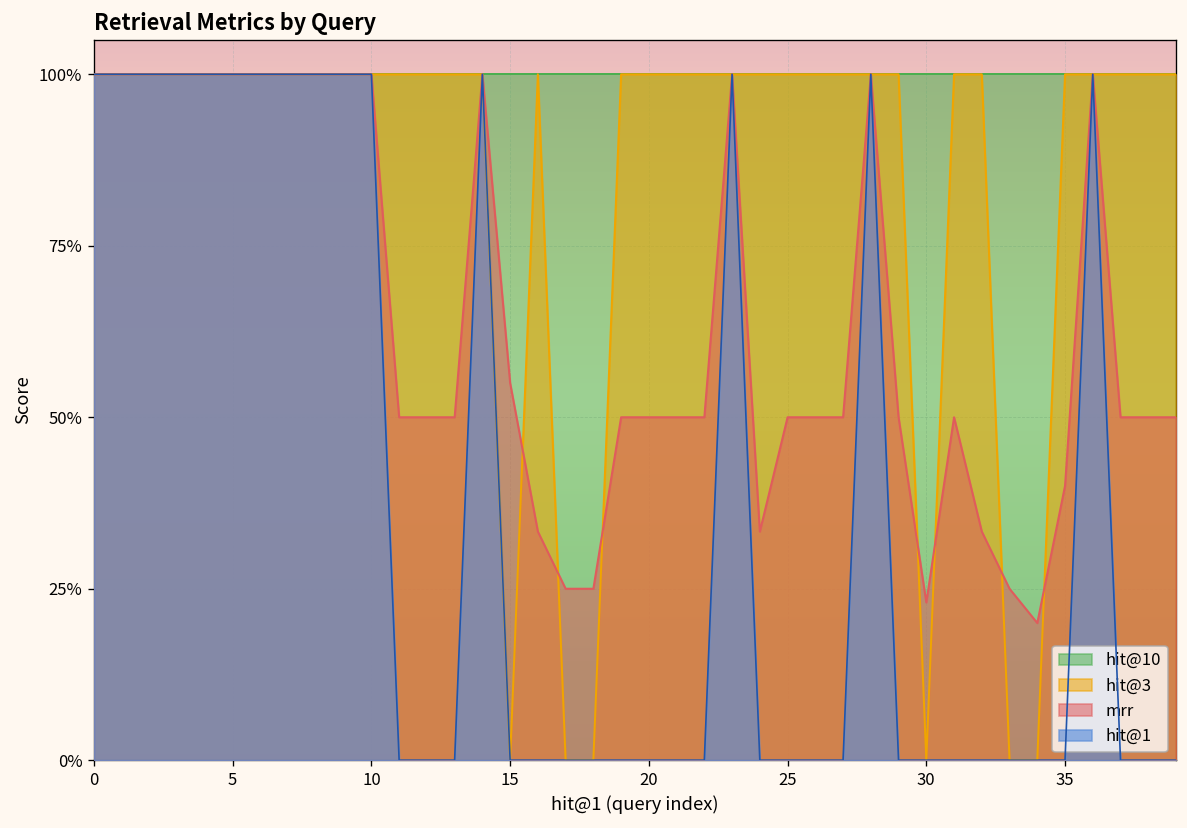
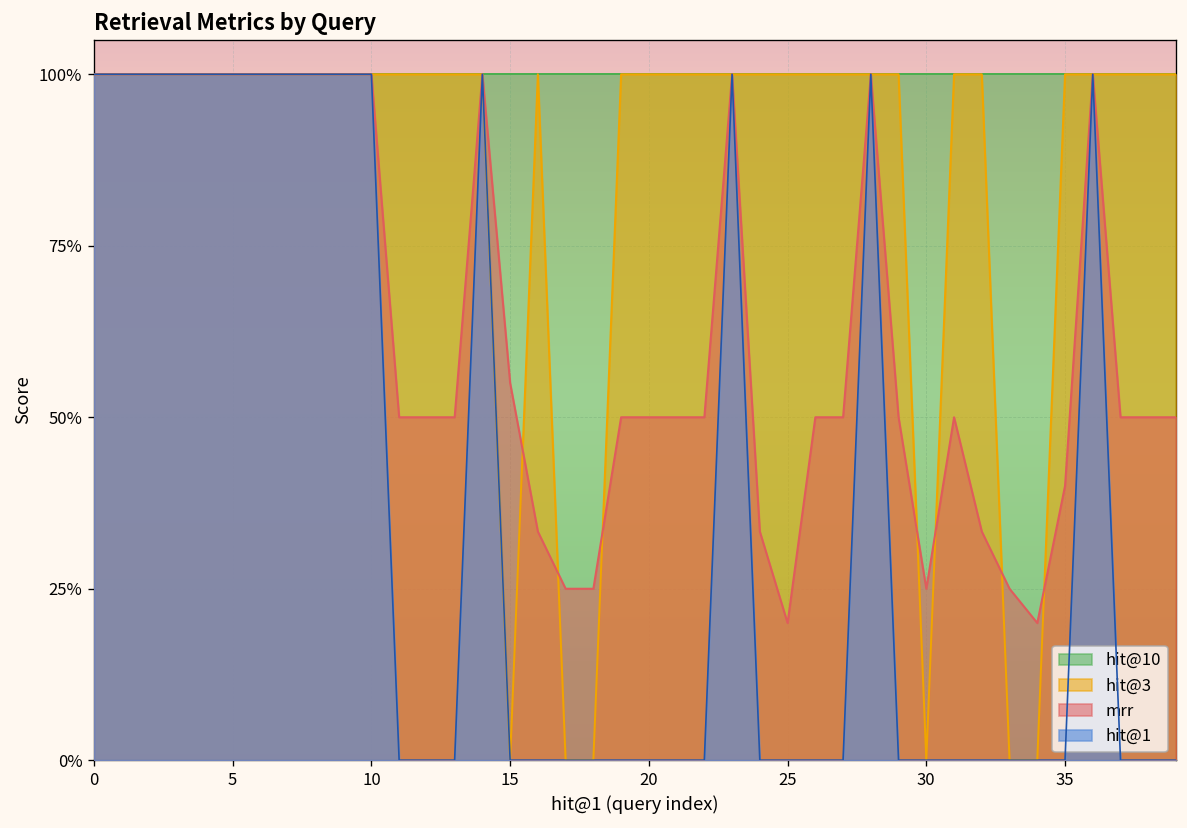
mrr, 25: 50% -> 20%
mrr, 30: 23% -> 25%
